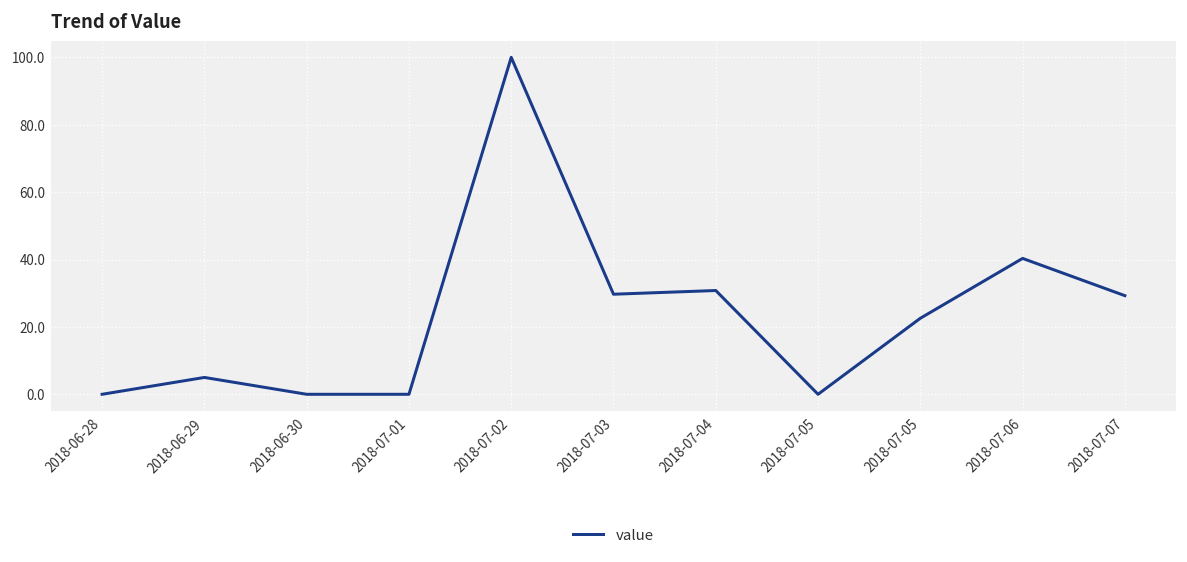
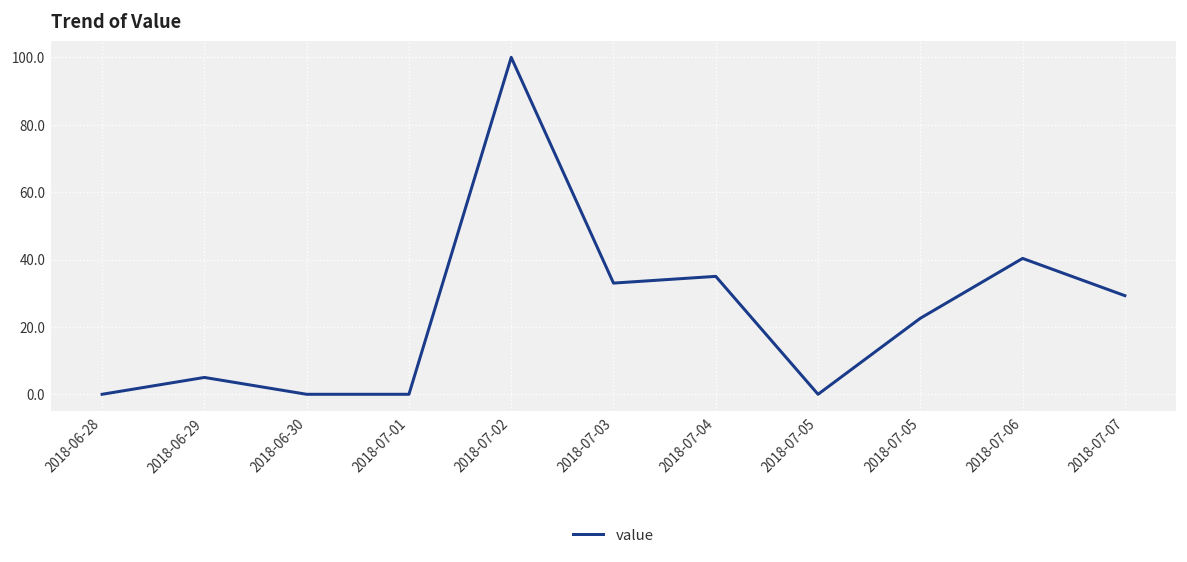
2018-07-03: 30 -> 33
2018-07-04: 31 -> 35
